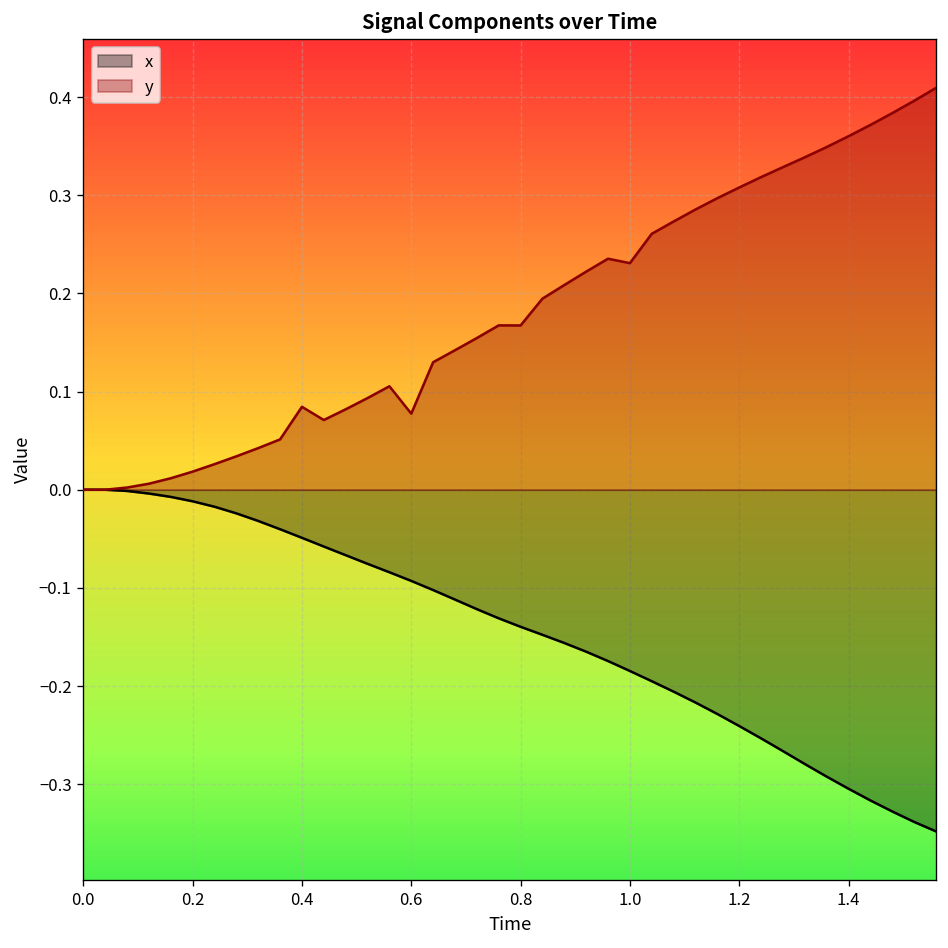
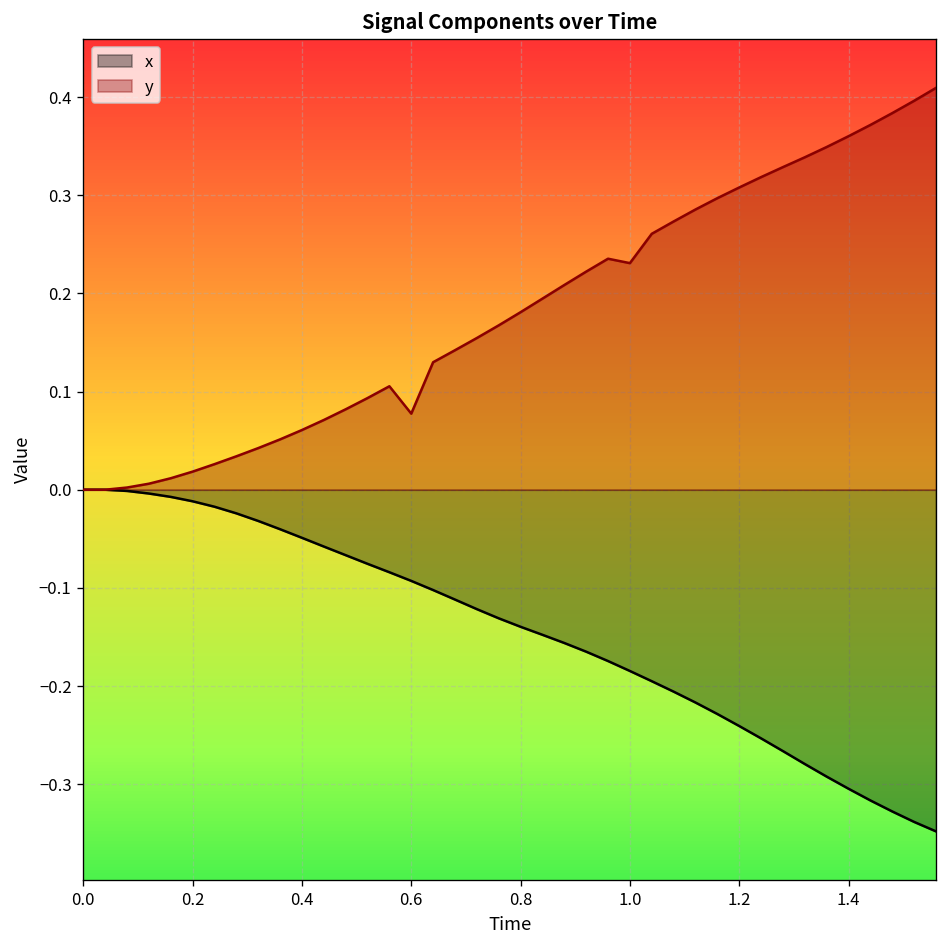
y, 0.4: 0.08 -> 0.06
y, 0.8: 0.17 -> 0.18
